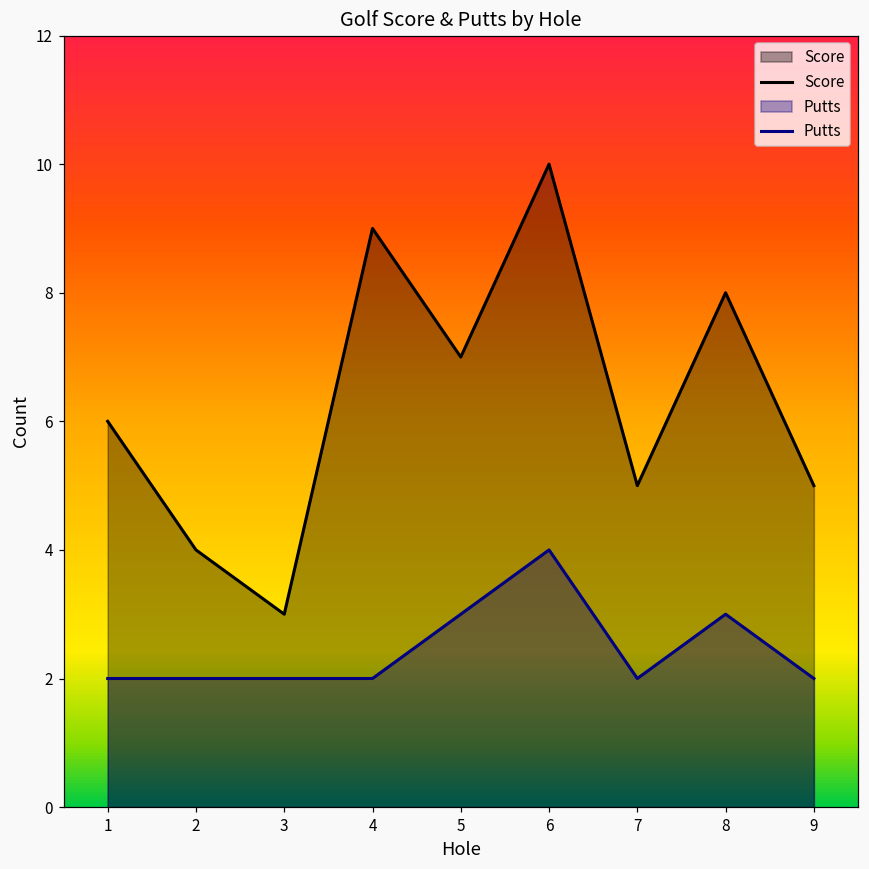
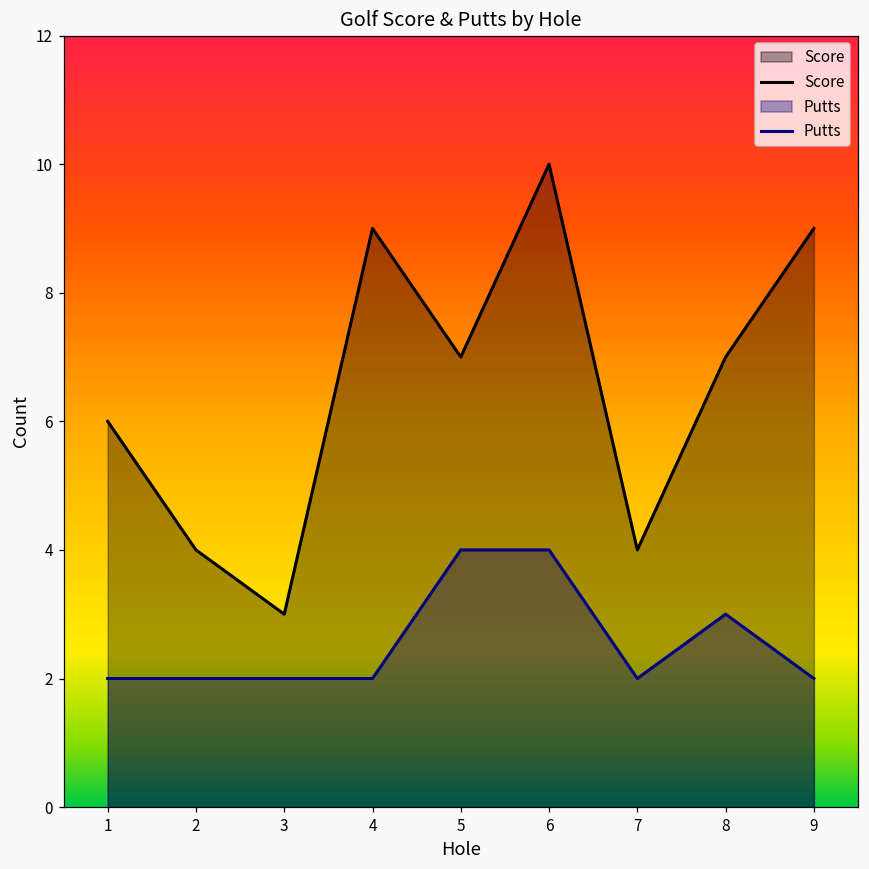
Putts, 5: 3 -> 4
Score, 7: 5 -> 4
Score, 8: 8 -> 7
Score, 9: 5 -> 9
